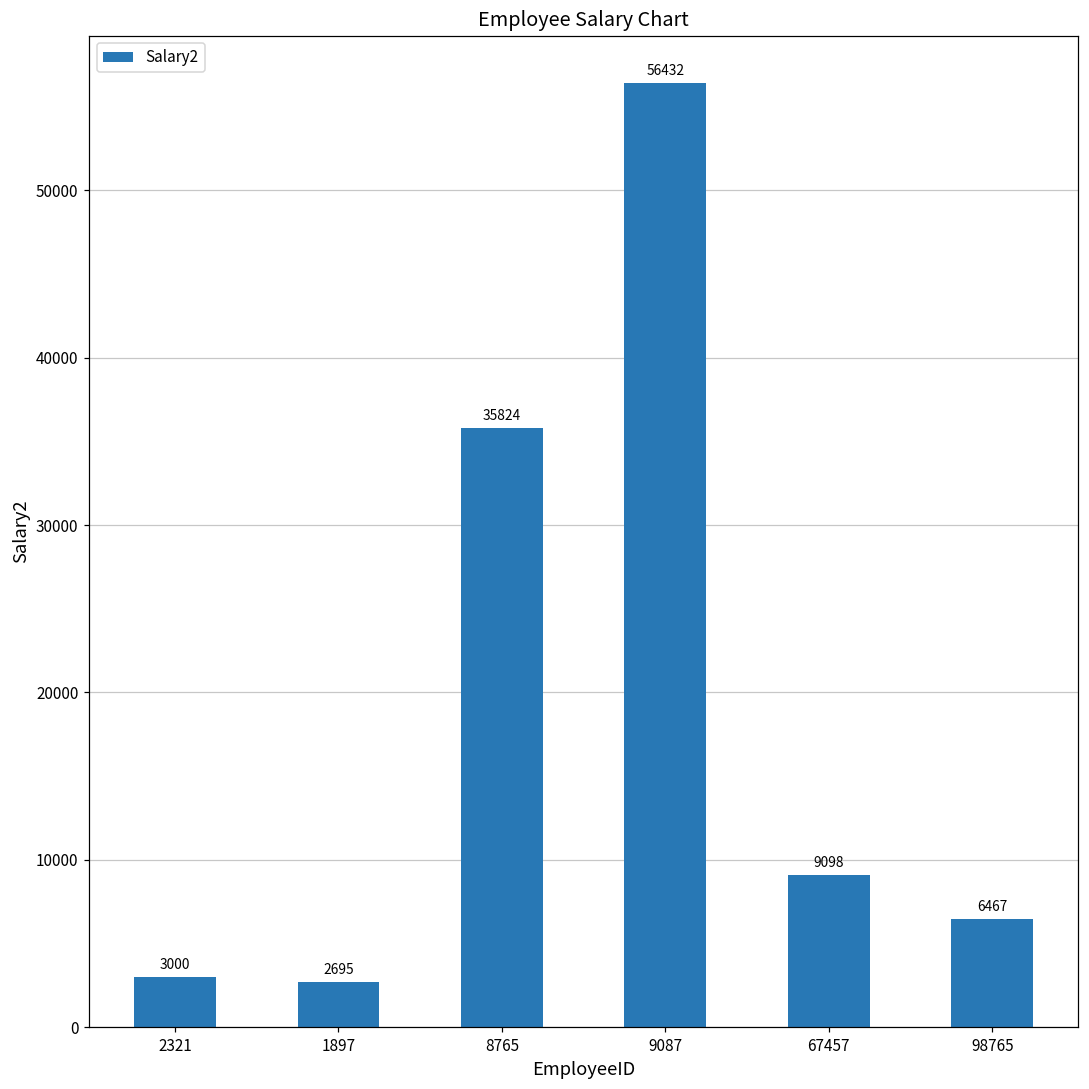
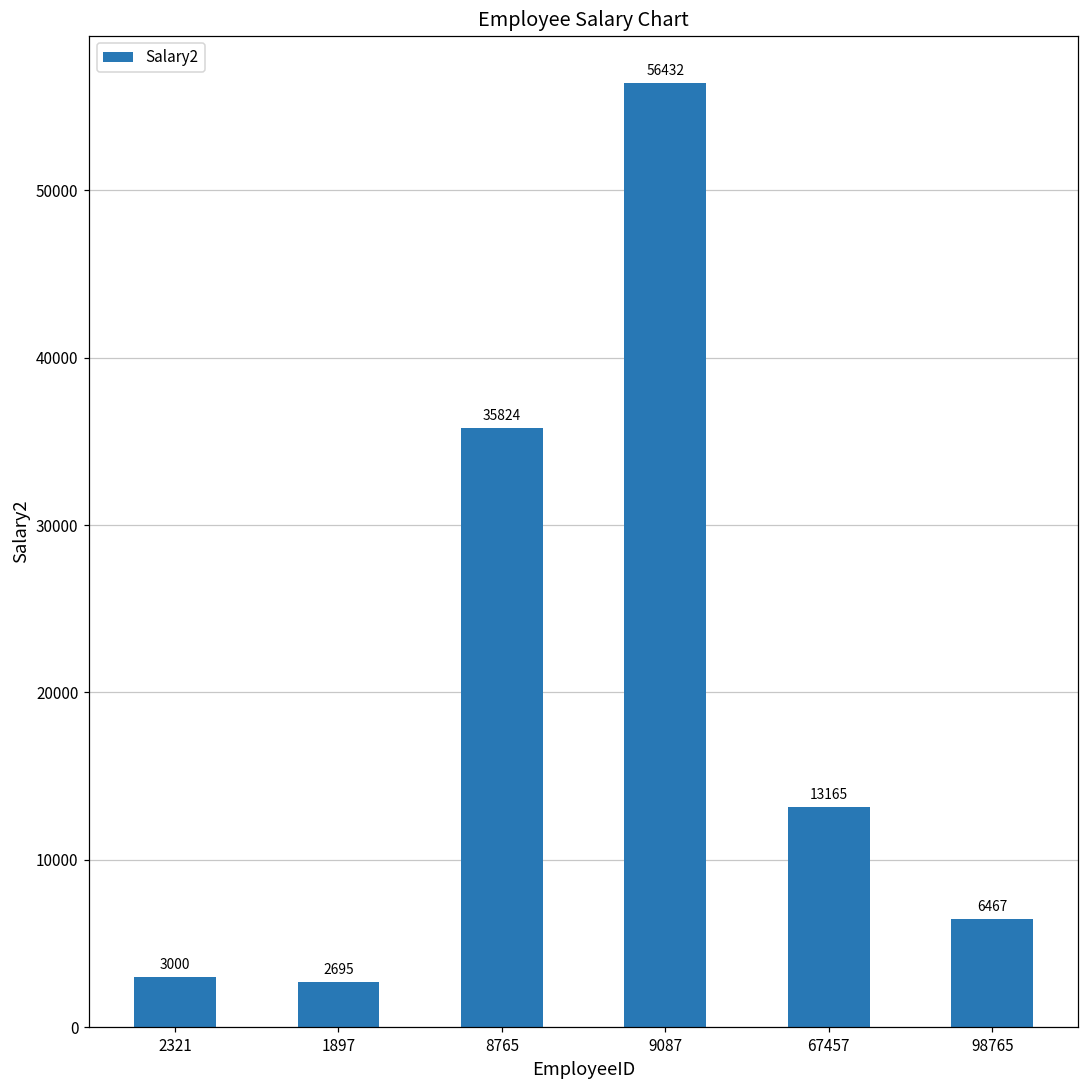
67457: 9098 -> 13165
